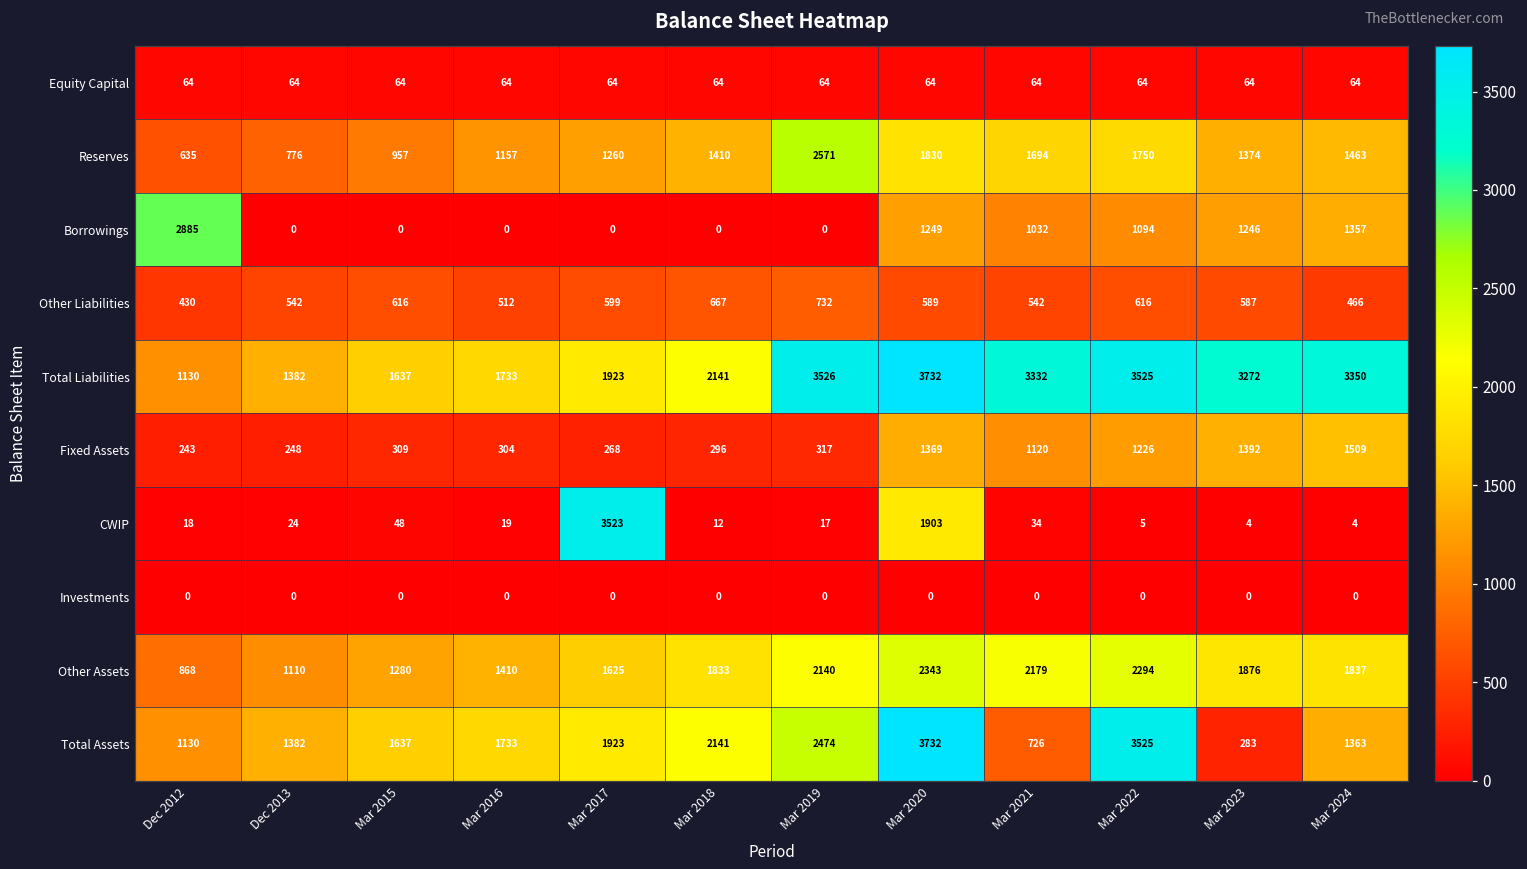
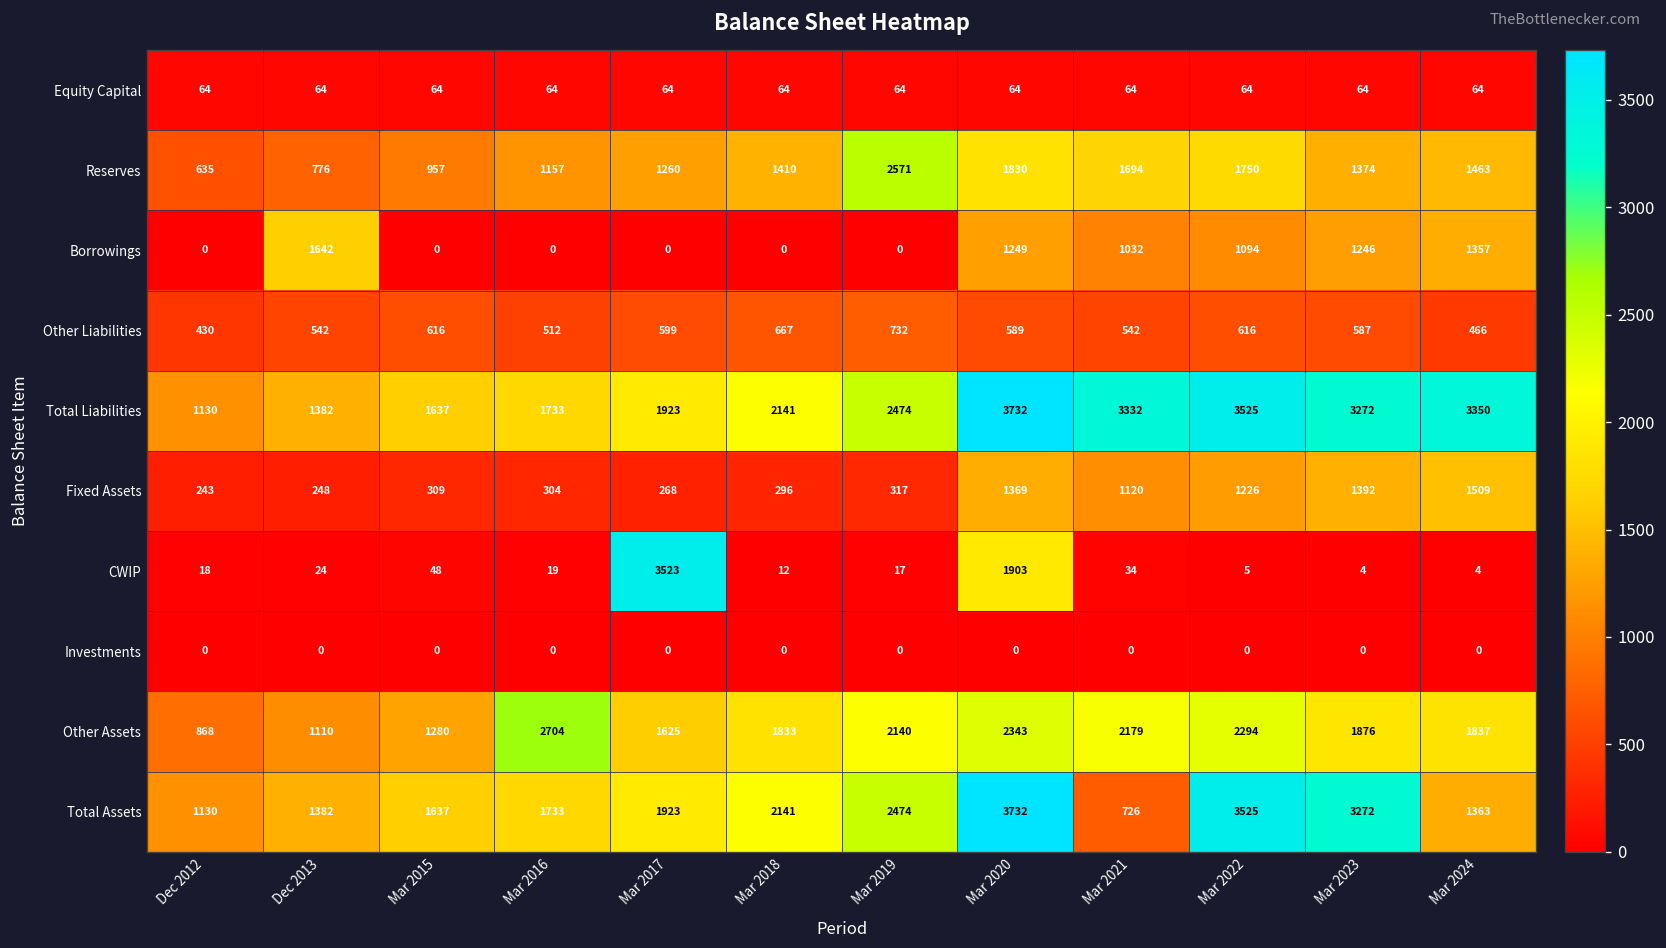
Borrowings, Dec 2012: 2885 -> 0
Borrowings, Dec 2013: 0 -> 1642
Total Liabilities, Mar 2019: 3526 -> 2474
Other Assets, Mar 2016: 1410 -> 2704
Total Assets, Mar 2023: 283 -> 3272
